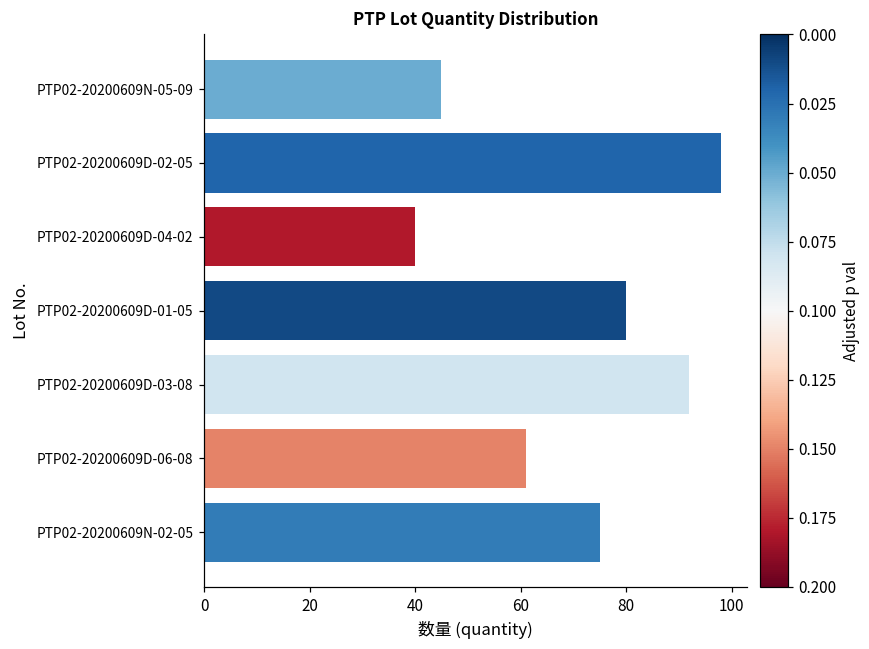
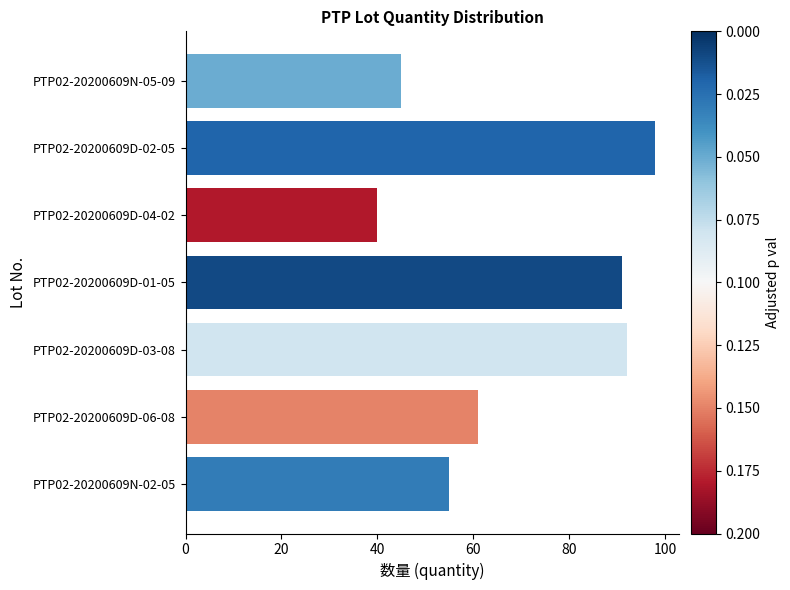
PTP02-20200609D-01-05: 80 -> 91
PTP02-20200609N-02-05: 75 -> 55
